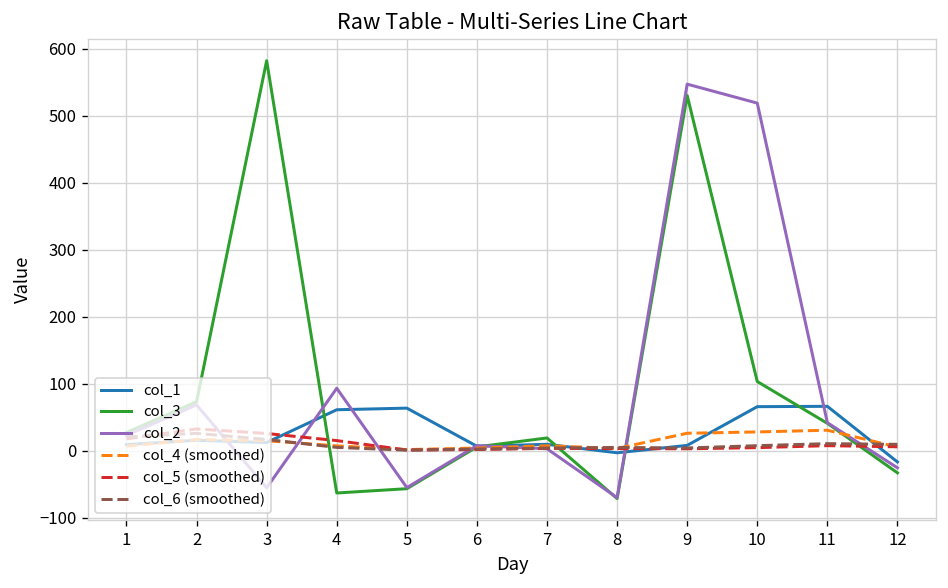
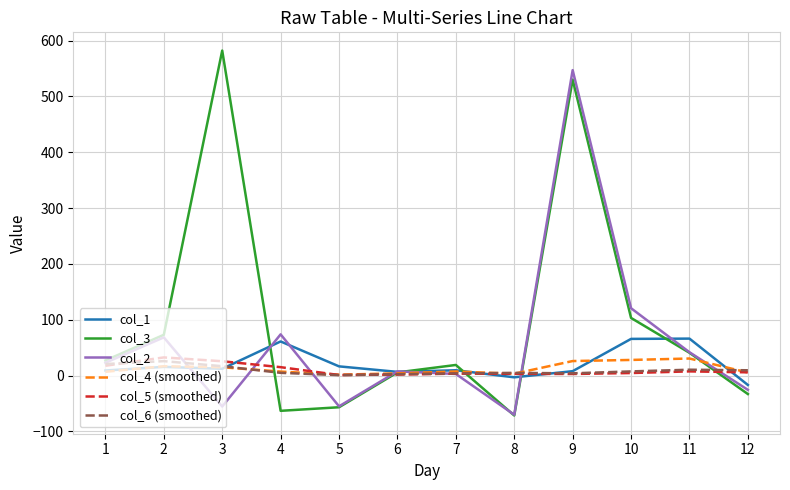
col_2, 4: 90 -> 70
col_1, 5: 60 -> 20
col_2, 10: 520 -> 120
